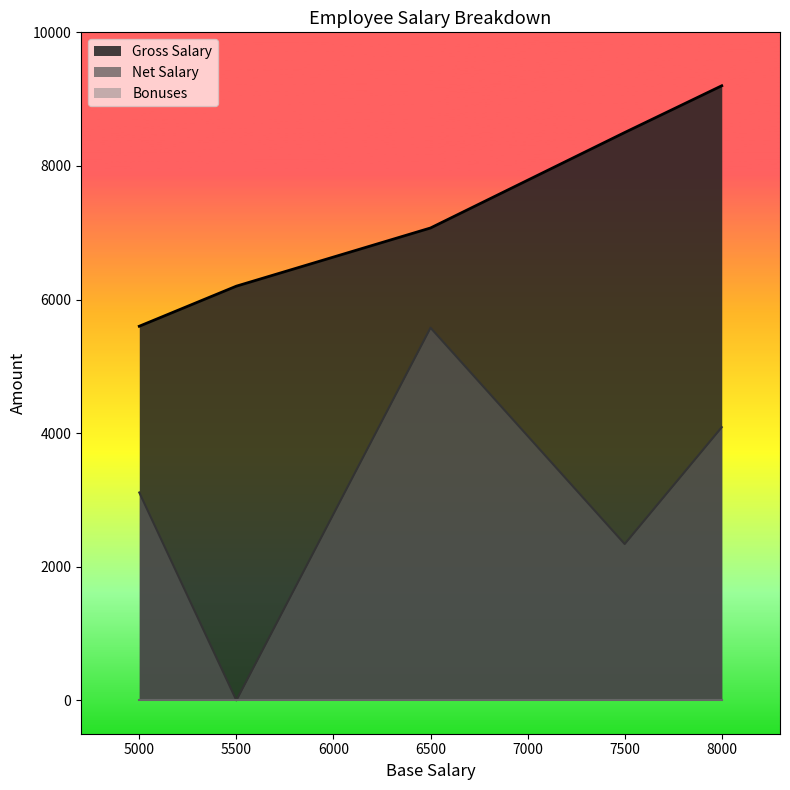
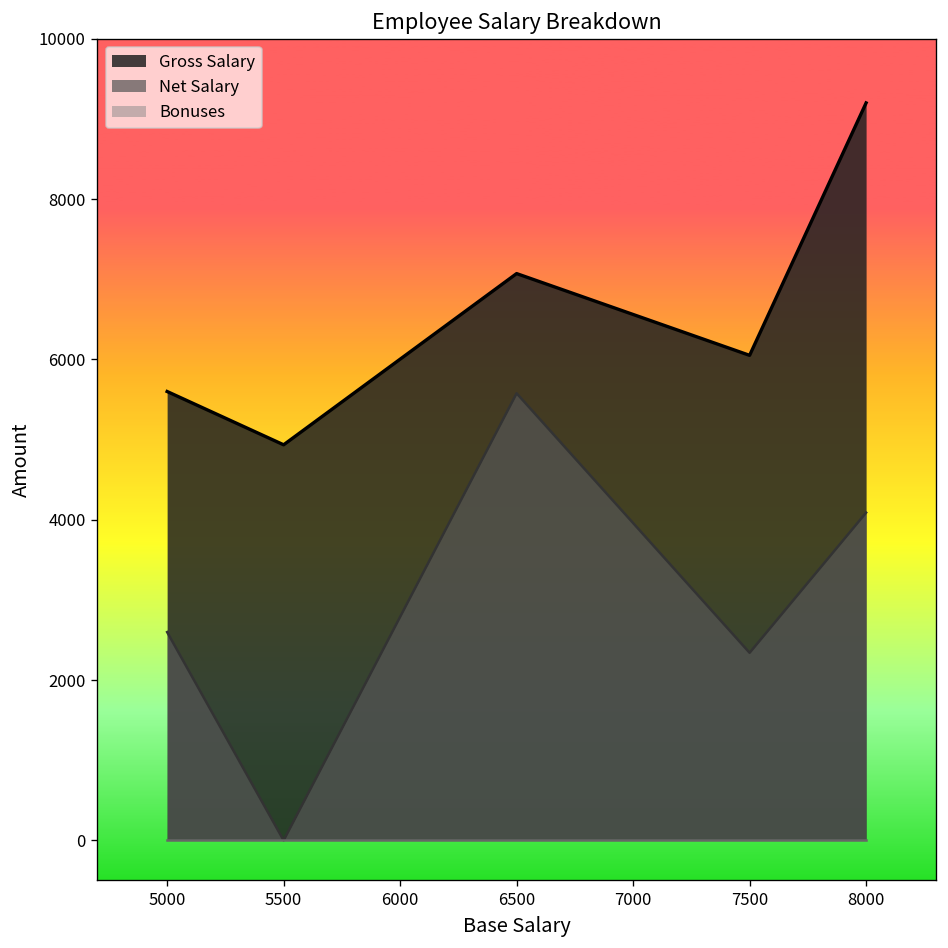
Net Salary, 5000: 3100 -> 2600
Gross Salary, 5500: 6200 -> 4900
Gross Salary, 7500: 8500 -> 6100
